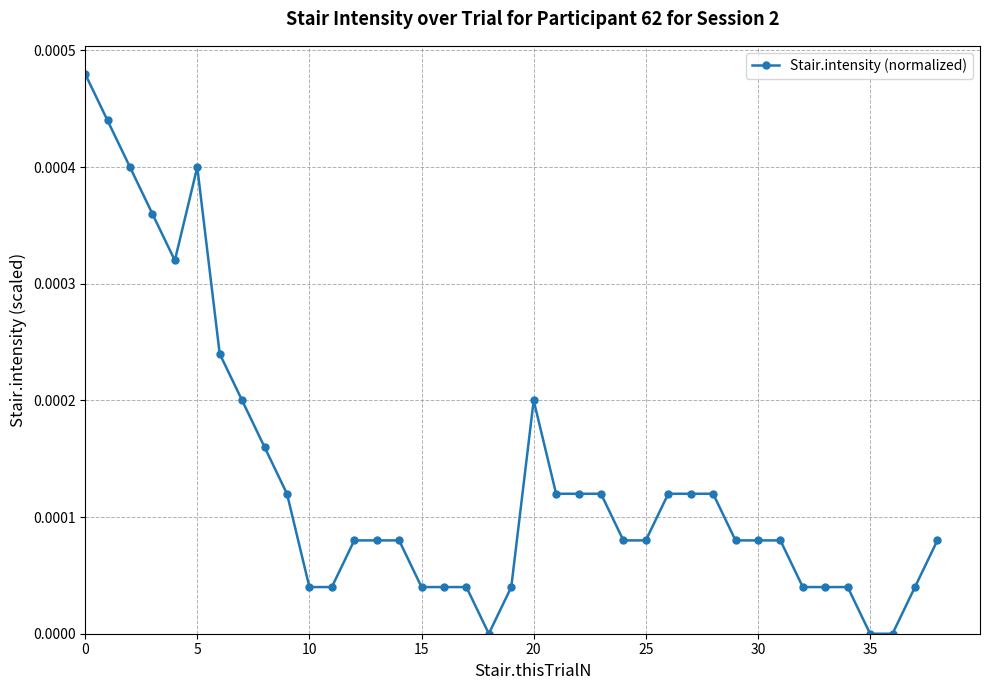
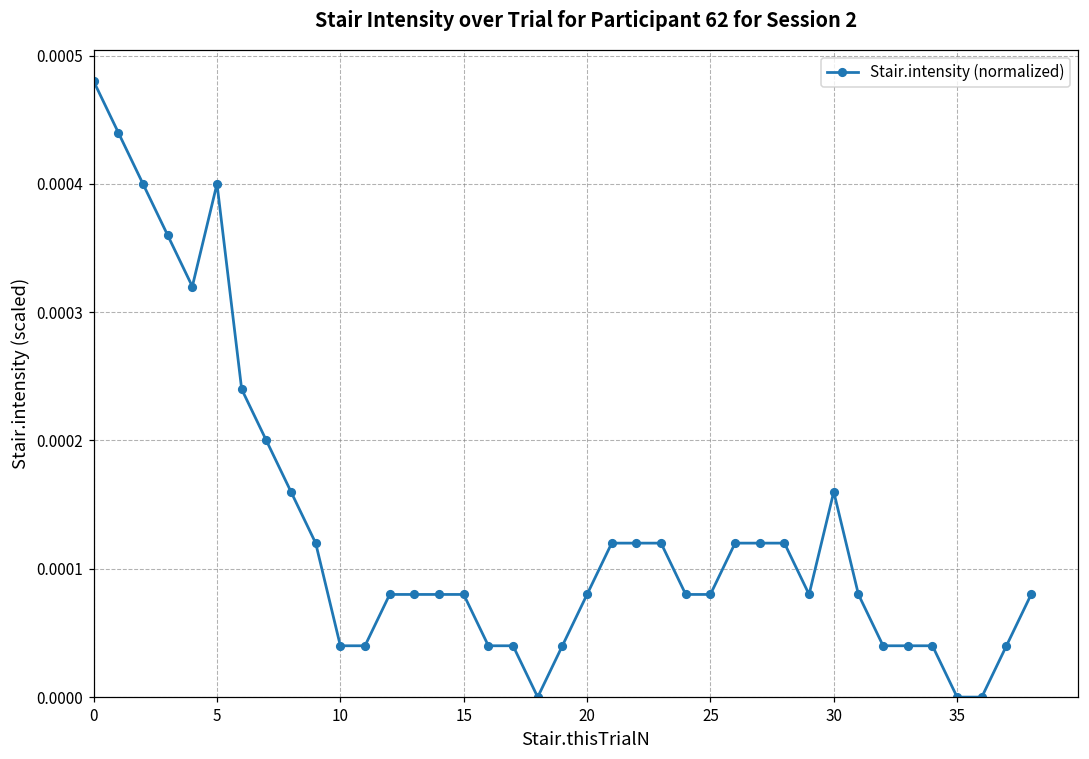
15: 0.000040 -> 0.000080
20: 0.000200 -> 0.000080
30: 0.000080 -> 0.000160
